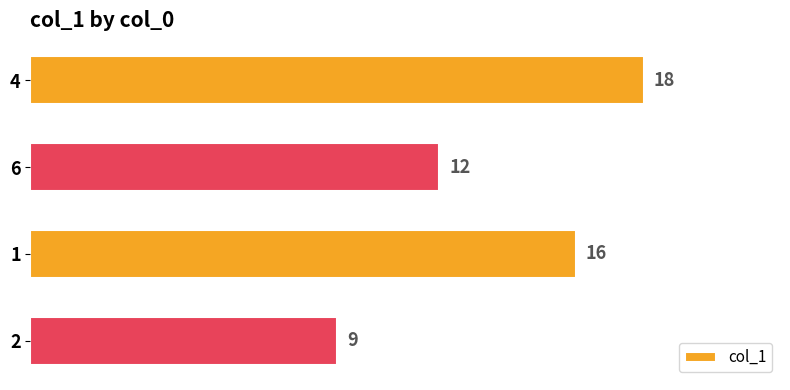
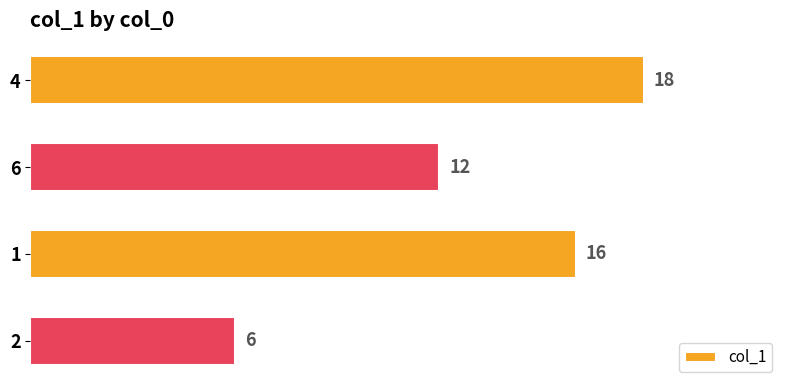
2: 9 -> 6
